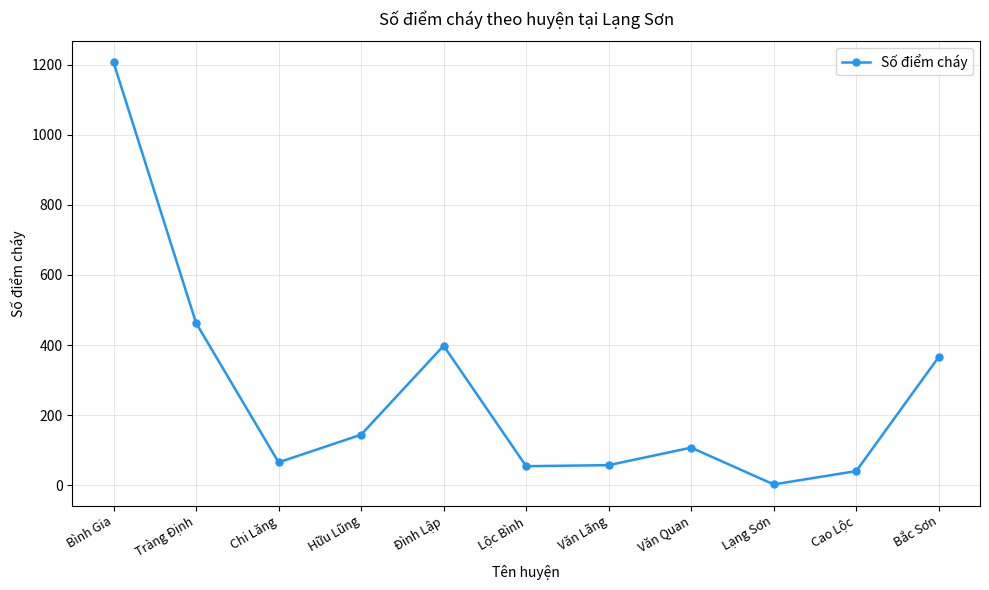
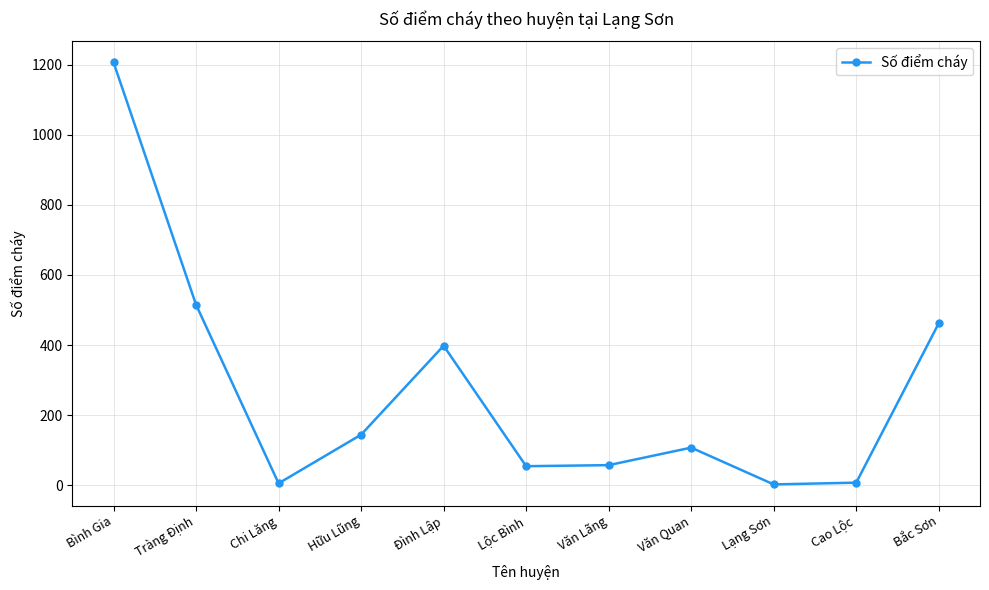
Tràng Định: 460 -> 520
Chi Lăng: 70 -> 10
Cao Lộc: 40 -> 10
Bắc Sơn: 370 -> 460
